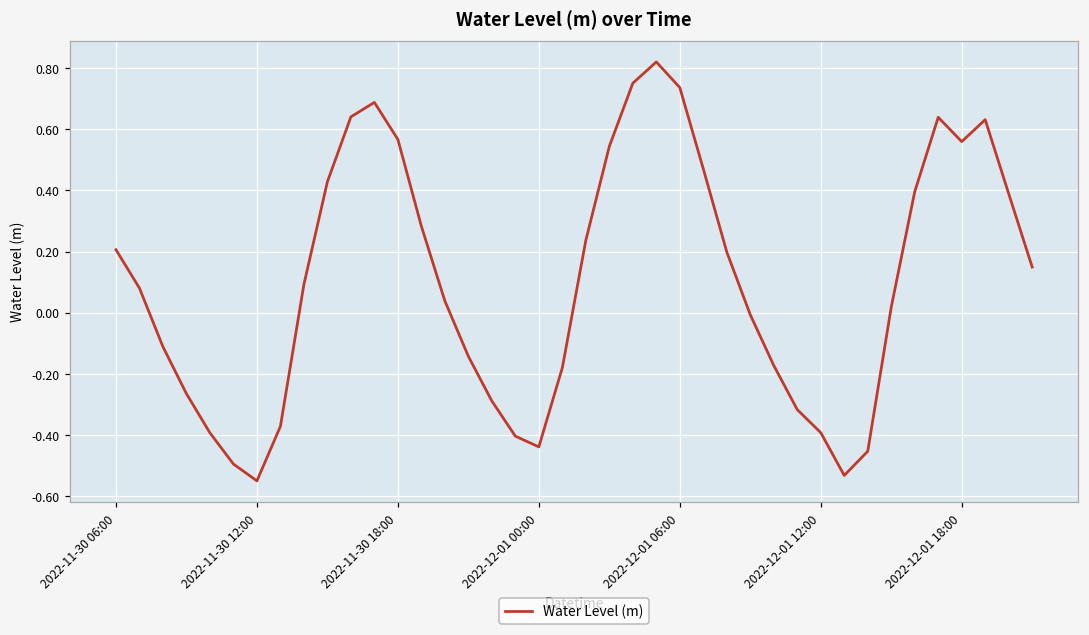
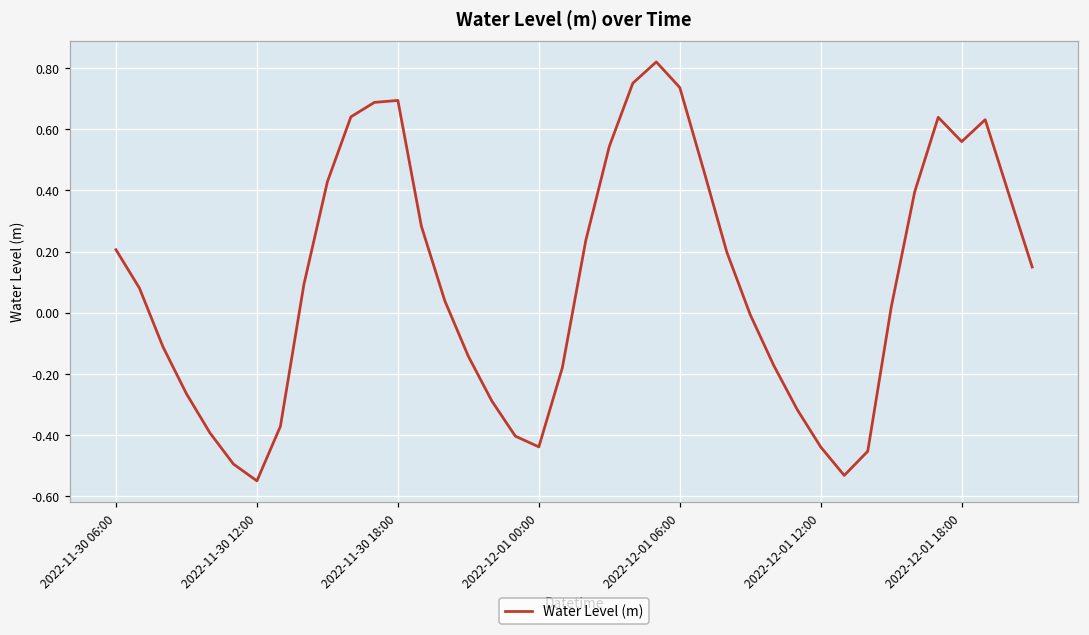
2022-11-30 18:00: 0.57 -> 0.69
2022-12-01 12:00: -0.39 -> -0.44
